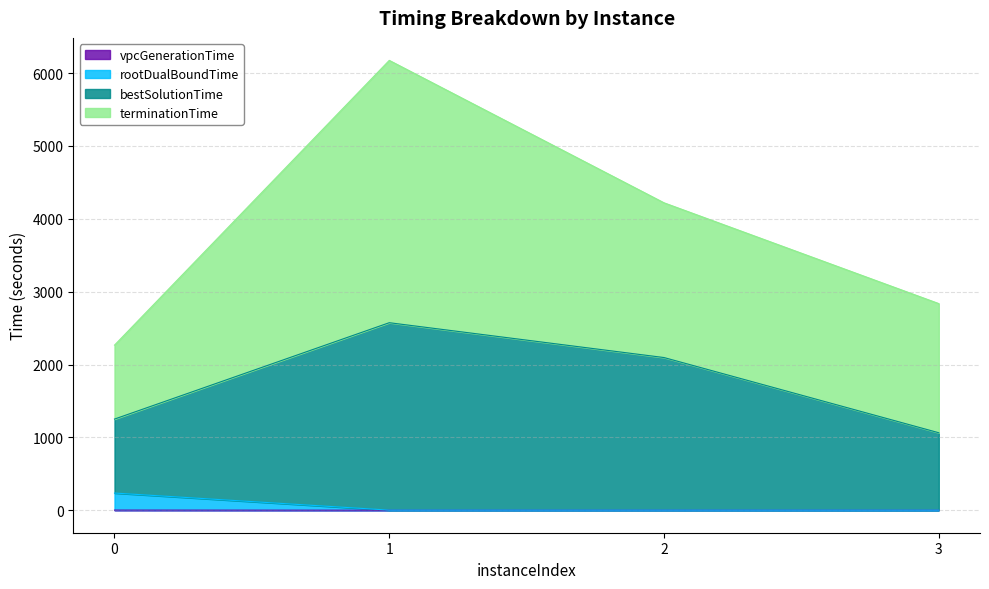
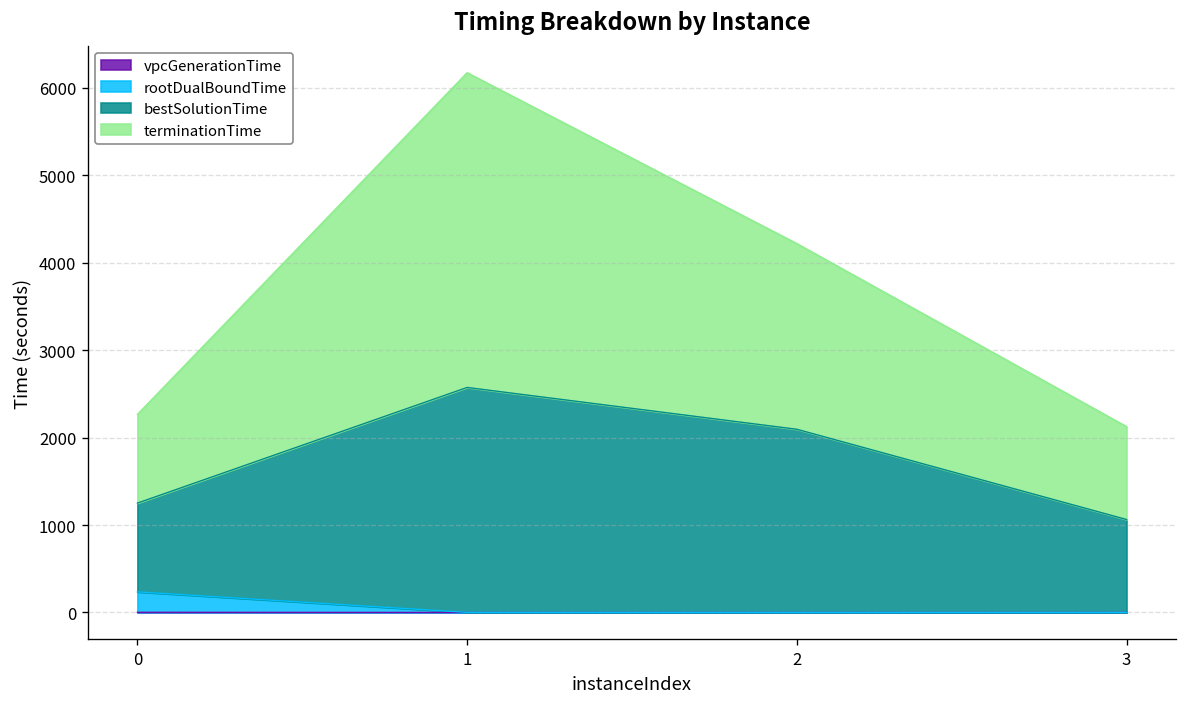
terminationTime, 3: 1800 -> 1100
